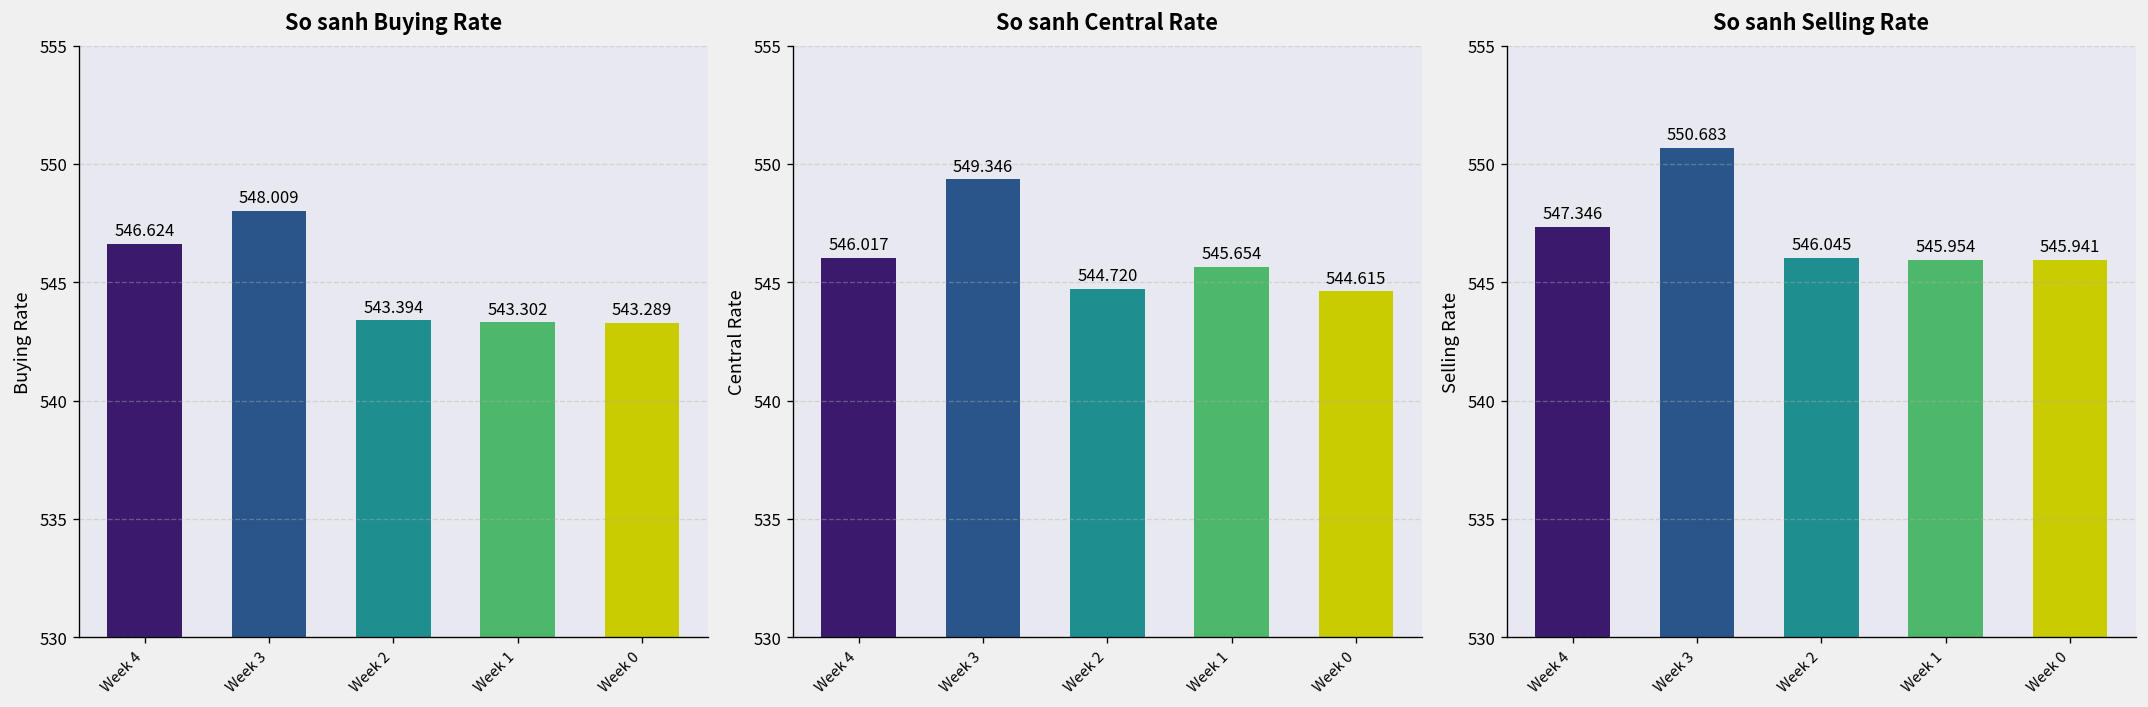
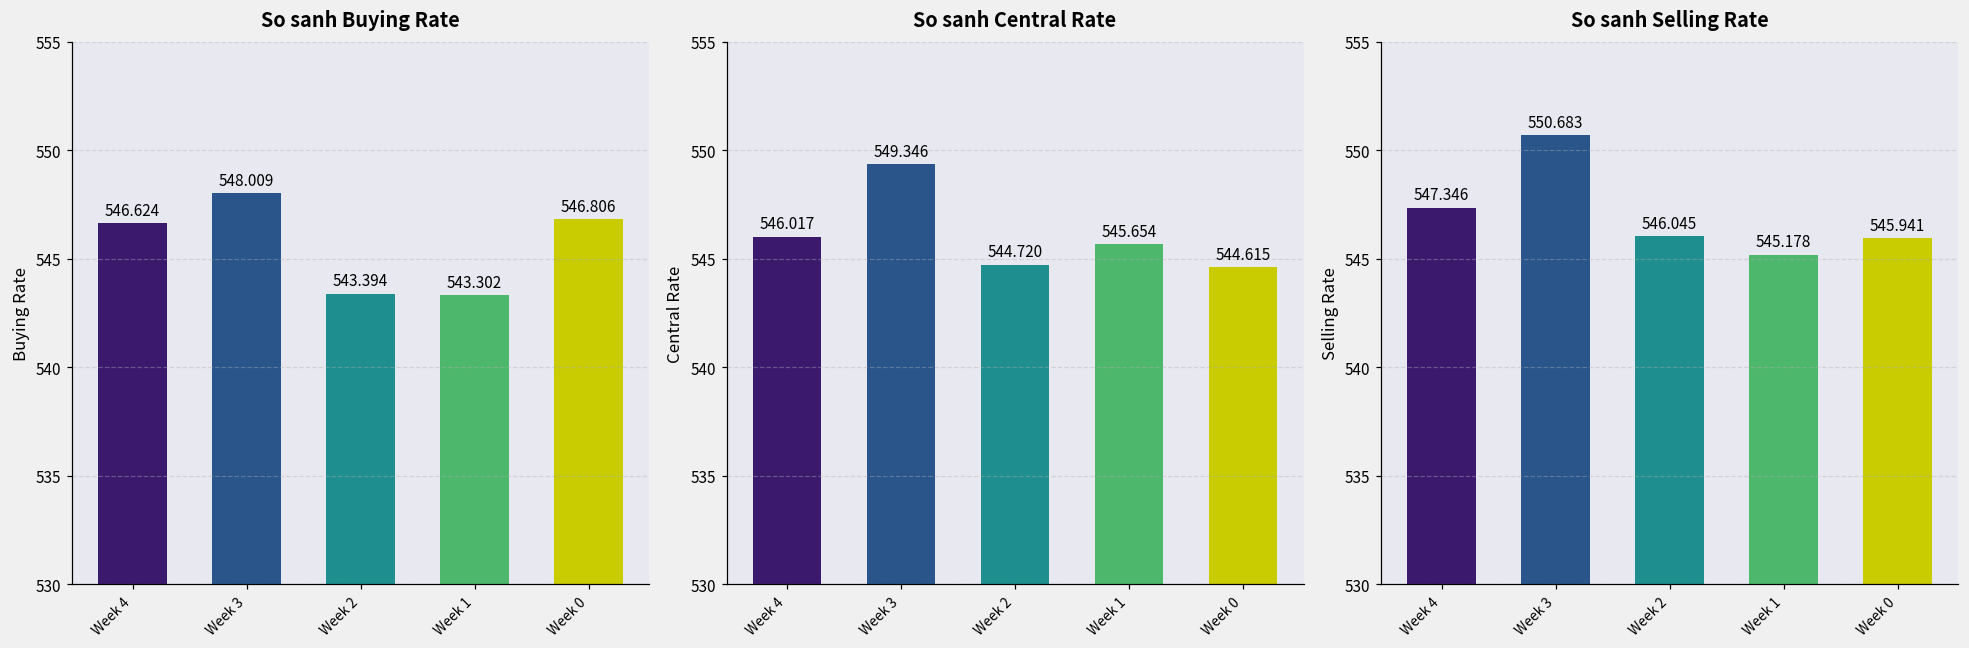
So sanh Buying Rate, Week 0: 543.289 -> 546.806
So sanh Selling Rate, Week 1: 545.954 -> 545.178
